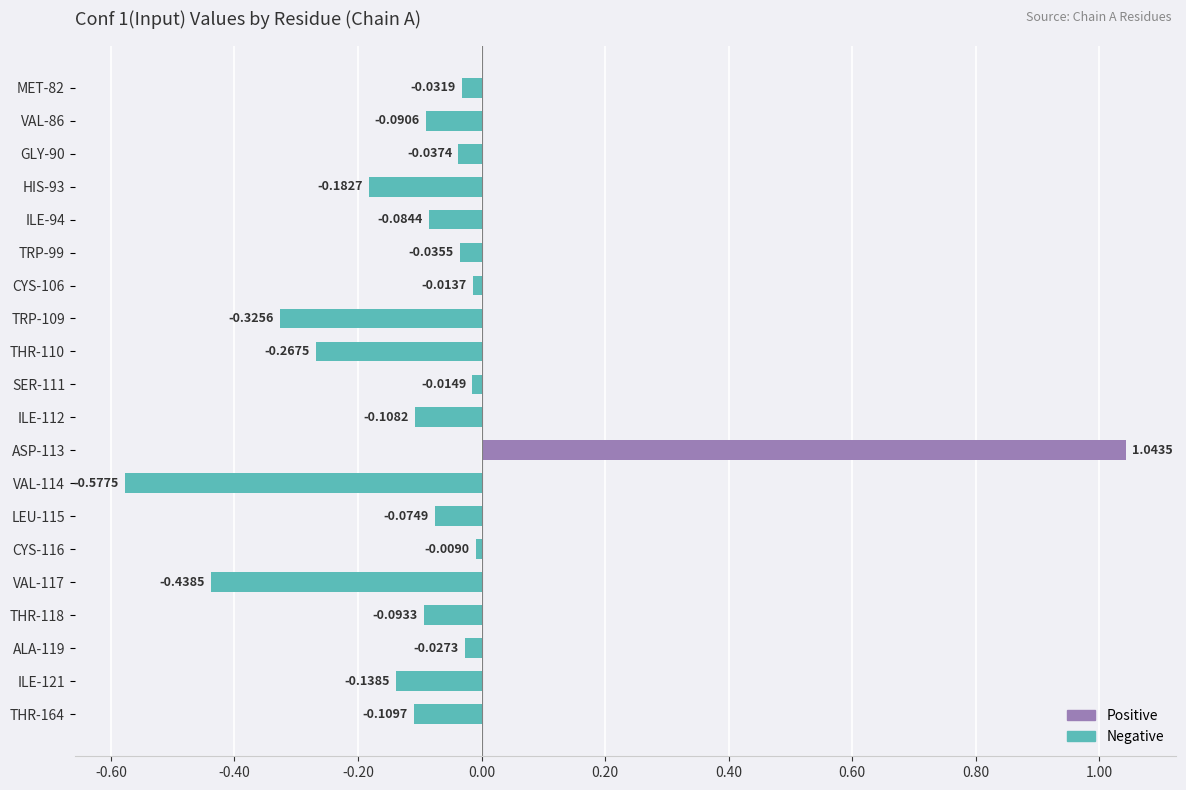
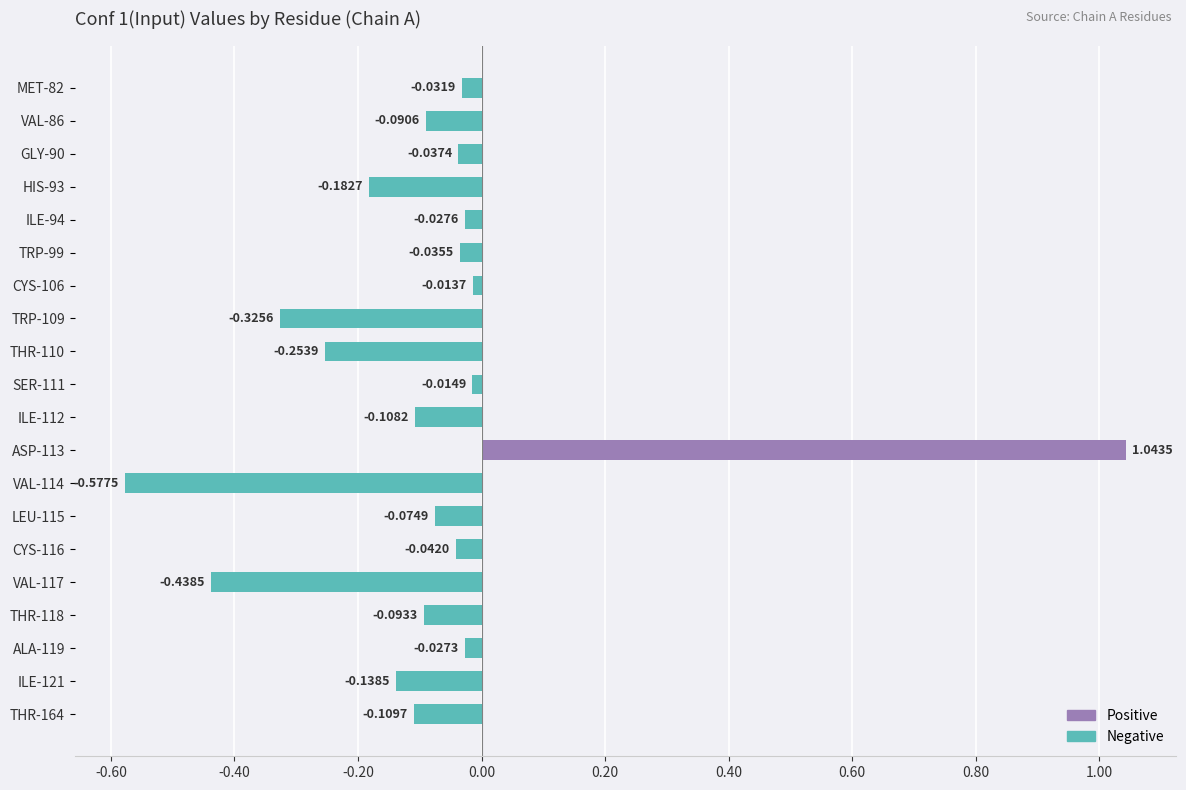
ILE-94: -0.0844 -> -0.0276
THR-110: -0.2675 -> -0.2539
CYS-116: -0.0090 -> -0.0420
